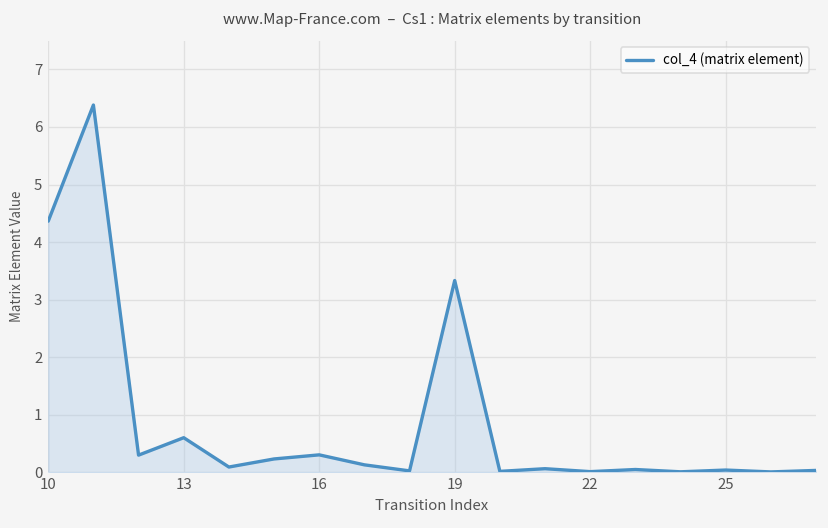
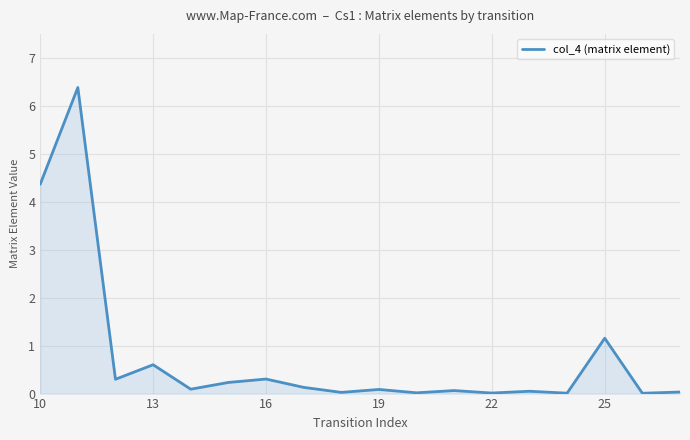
19: 3.3 -> 0.1
25: 0.0 -> 1.2
